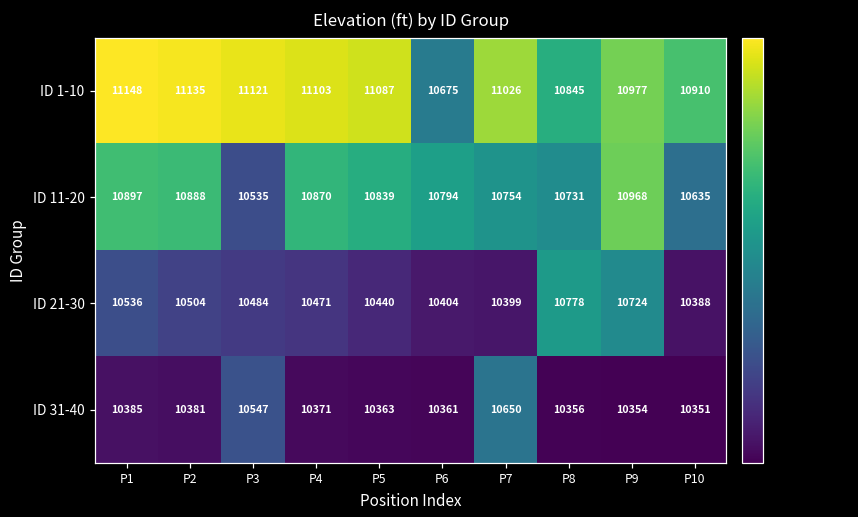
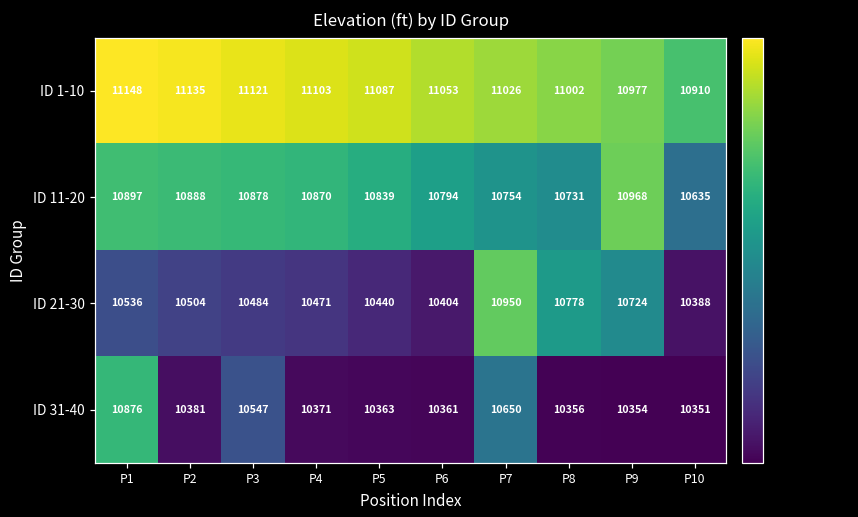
ID 1-10, P6: 10675 -> 11053
ID 1-10, P8: 10845 -> 11002
ID 11-20, P3: 10535 -> 10878
ID 21-30, P7: 10399 -> 10950
ID 31-40, P1: 10385 -> 10876
